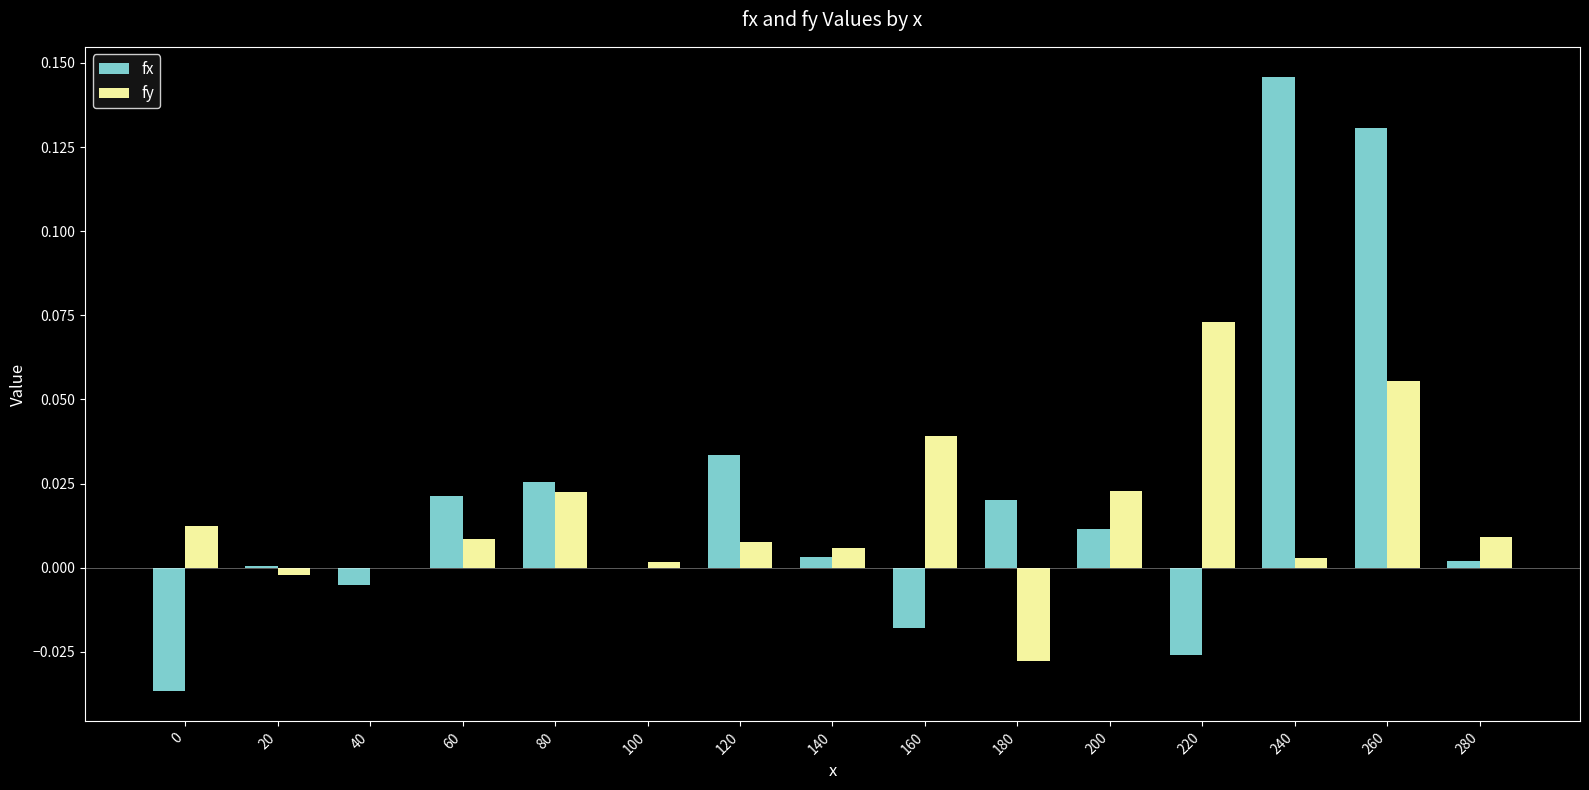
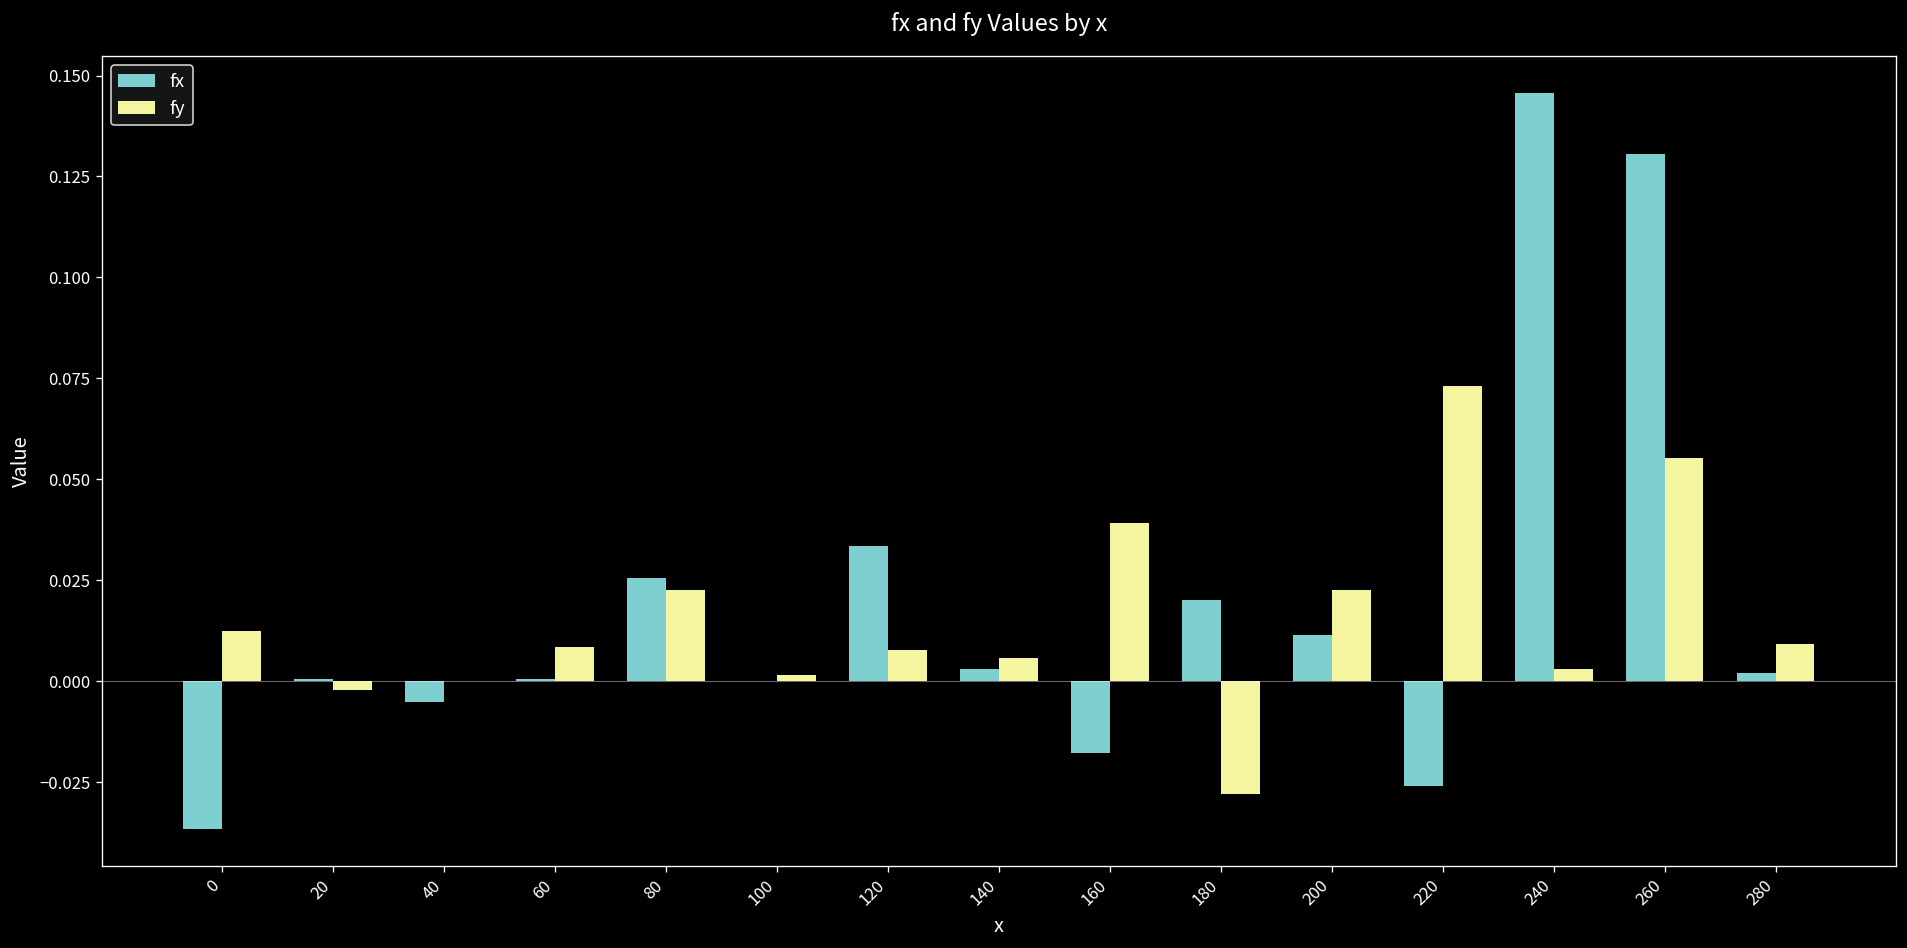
fx, 60: 0.021 -> 0.000
